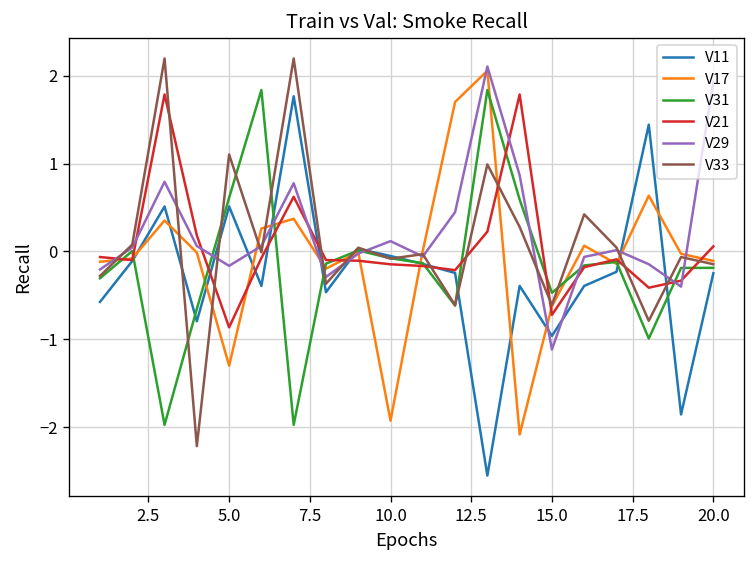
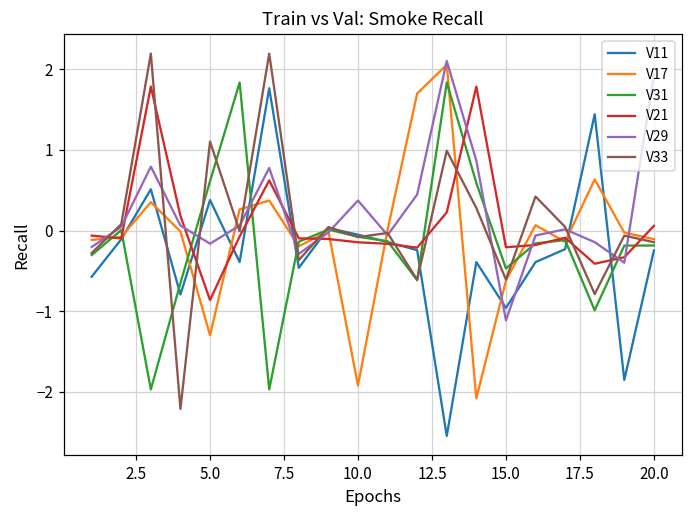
V11, 5.0: 0.5 -> 0.4
V29, 10.0: 0.1 -> 0.4
V21, 15.0: -0.7 -> -0.2
